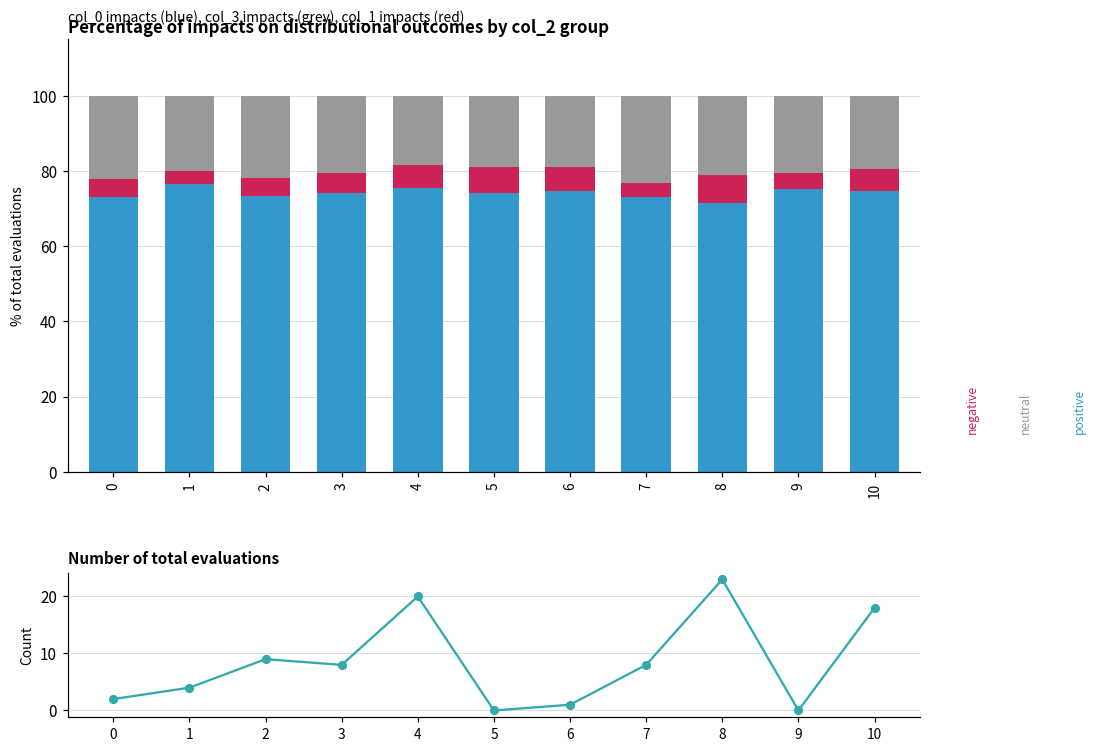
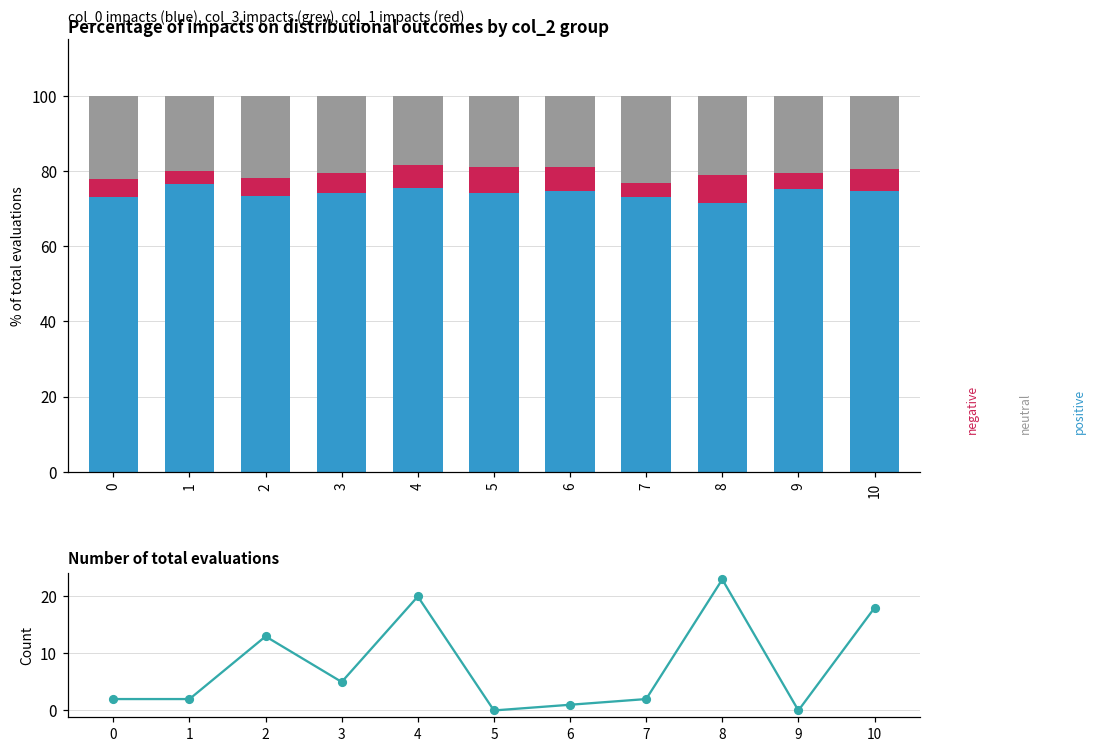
Number of total evaluations, 1: 4 -> 2
Number of total evaluations, 2: 9 -> 13
Number of total evaluations, 3: 8 -> 5
Number of total evaluations, 7: 8 -> 2
